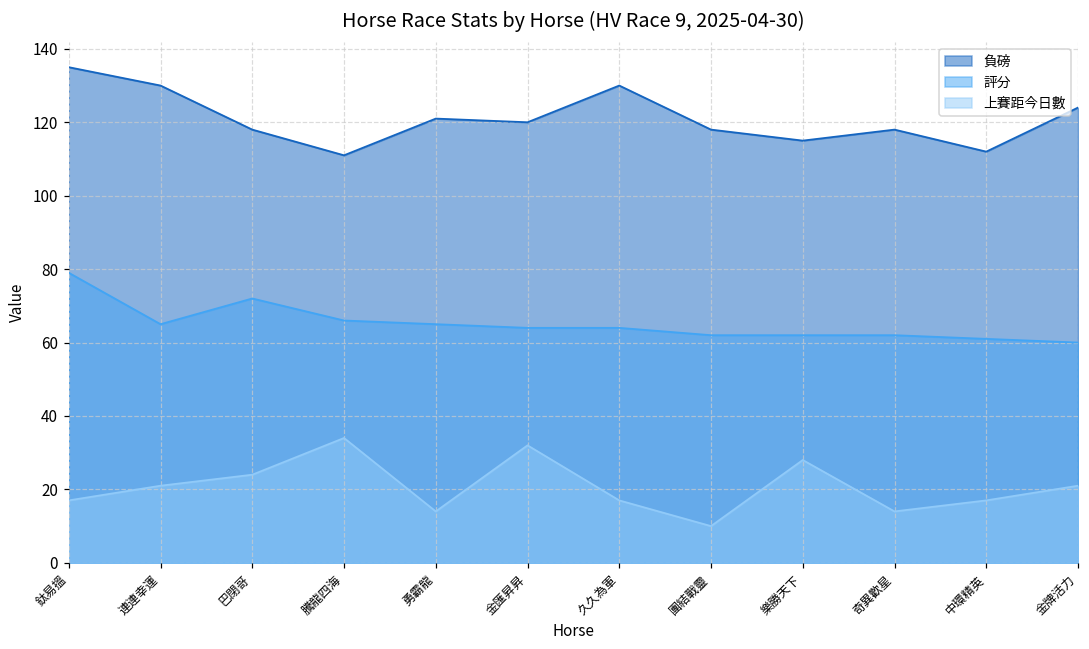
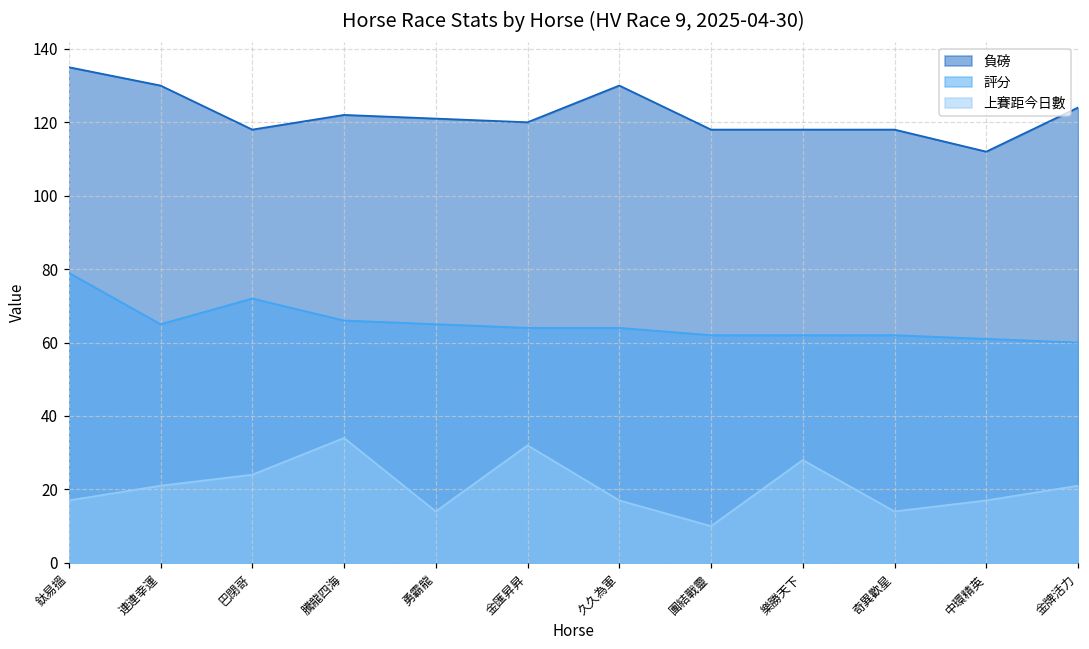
負磅, 騰龍四海: 111 -> 122
負磅, 樂勝天下: 115 -> 118
